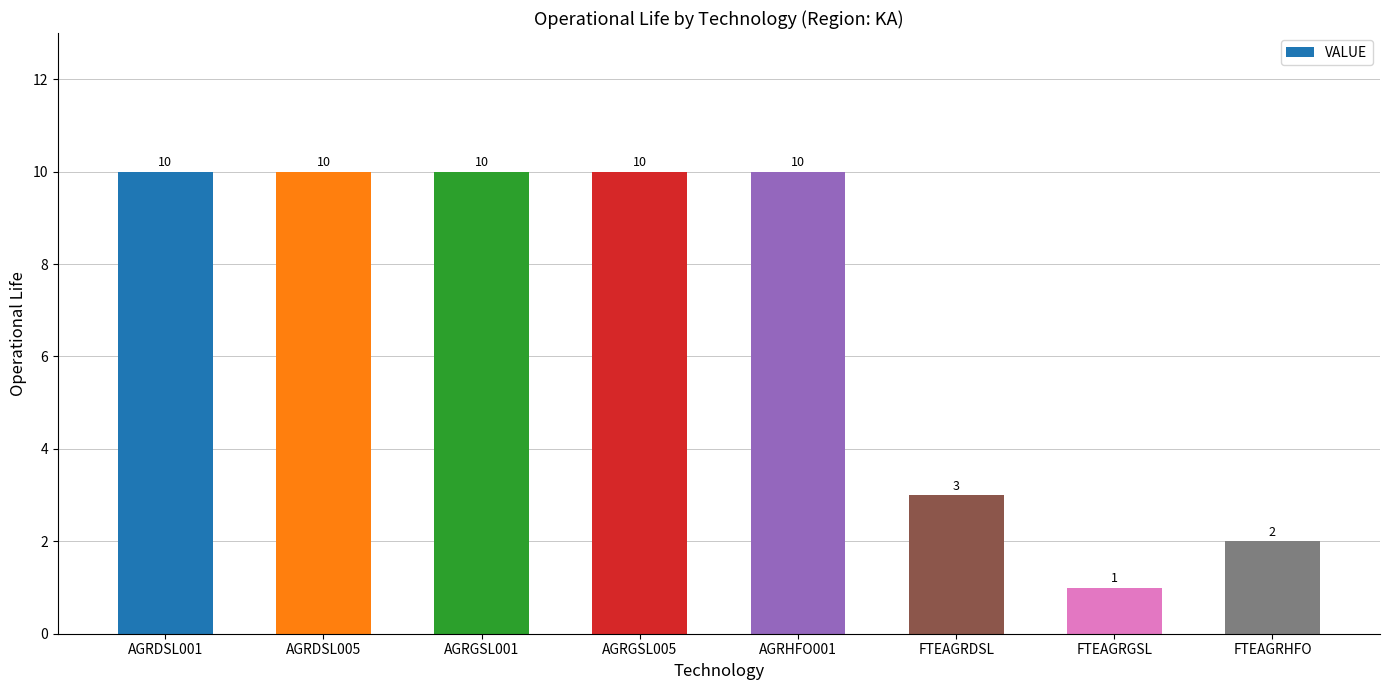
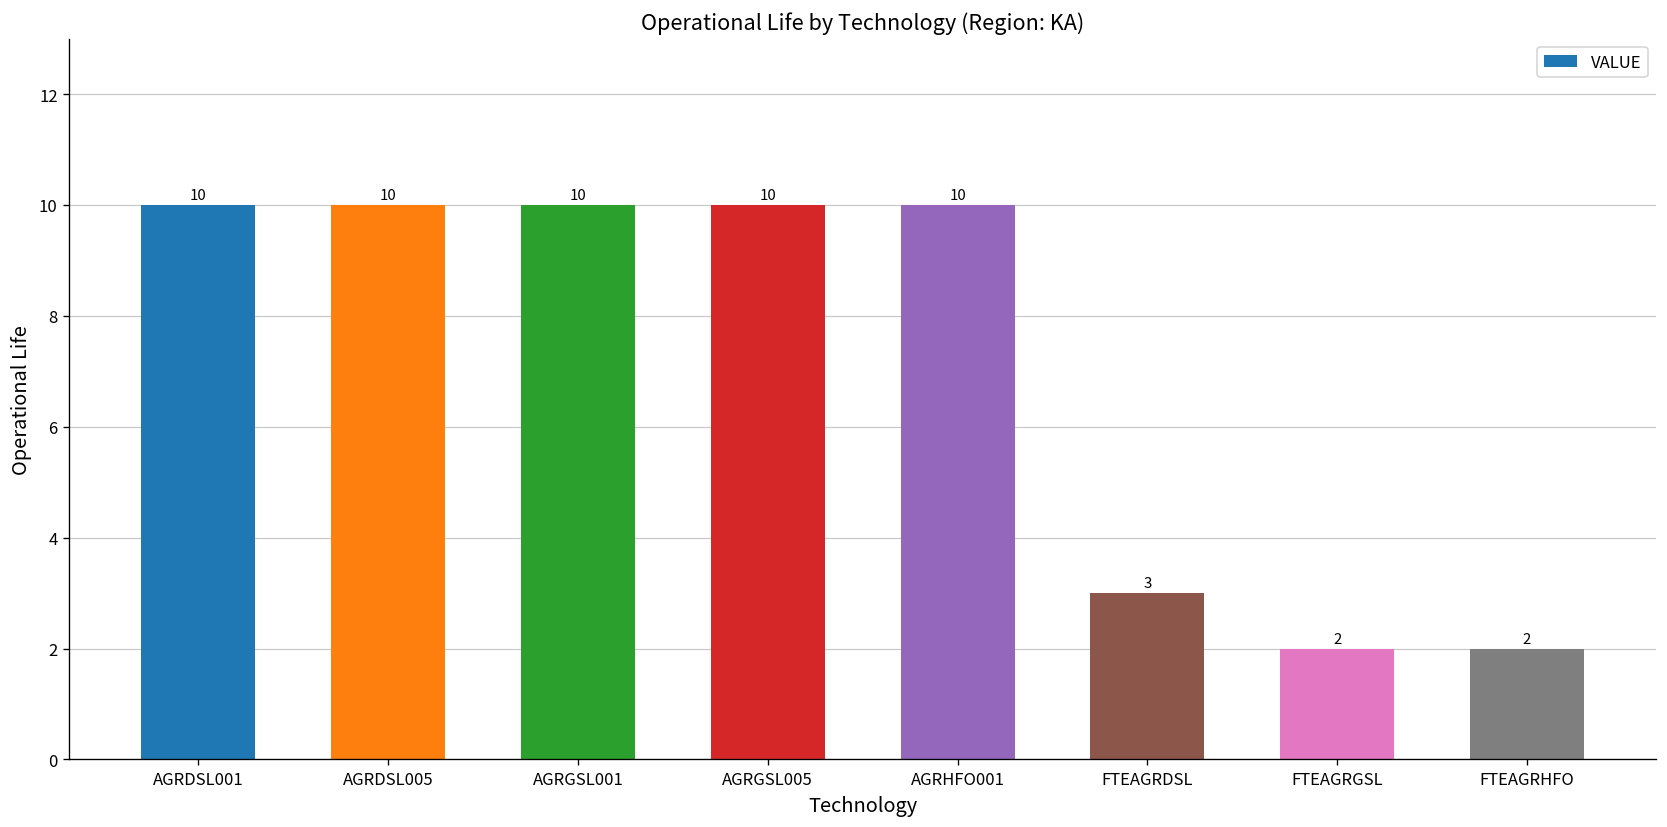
FTEAGRGSL: 1 -> 2
